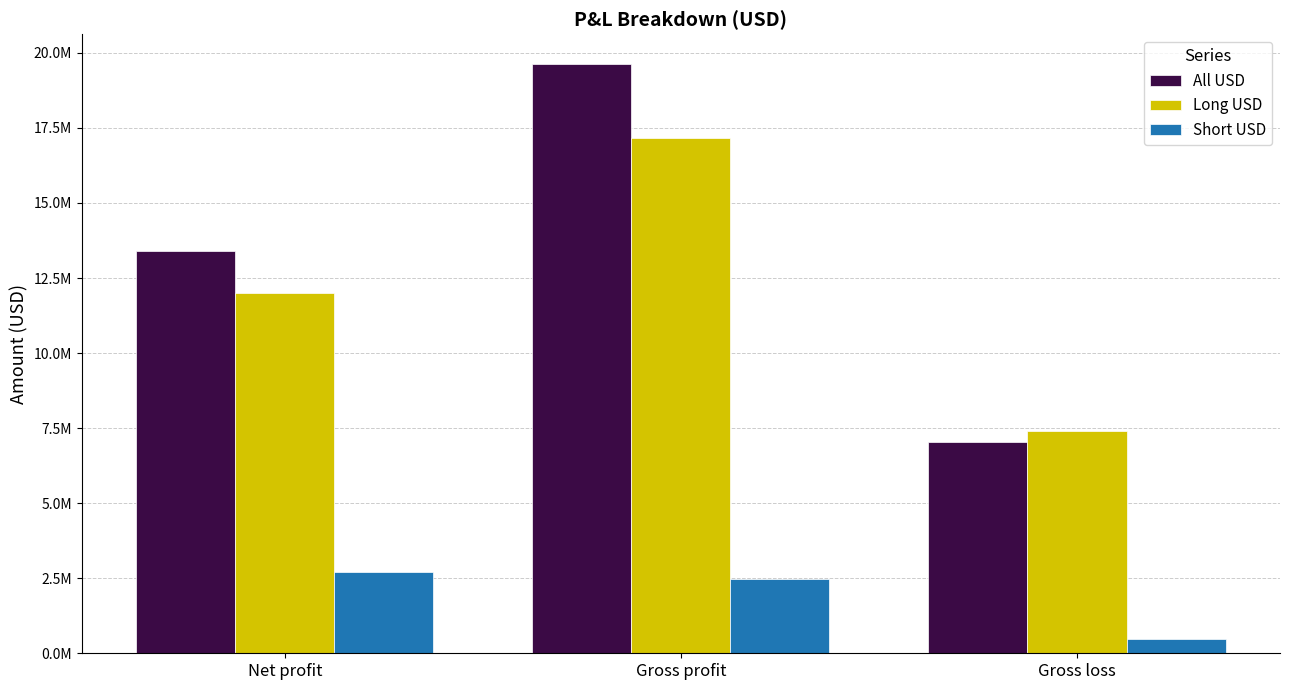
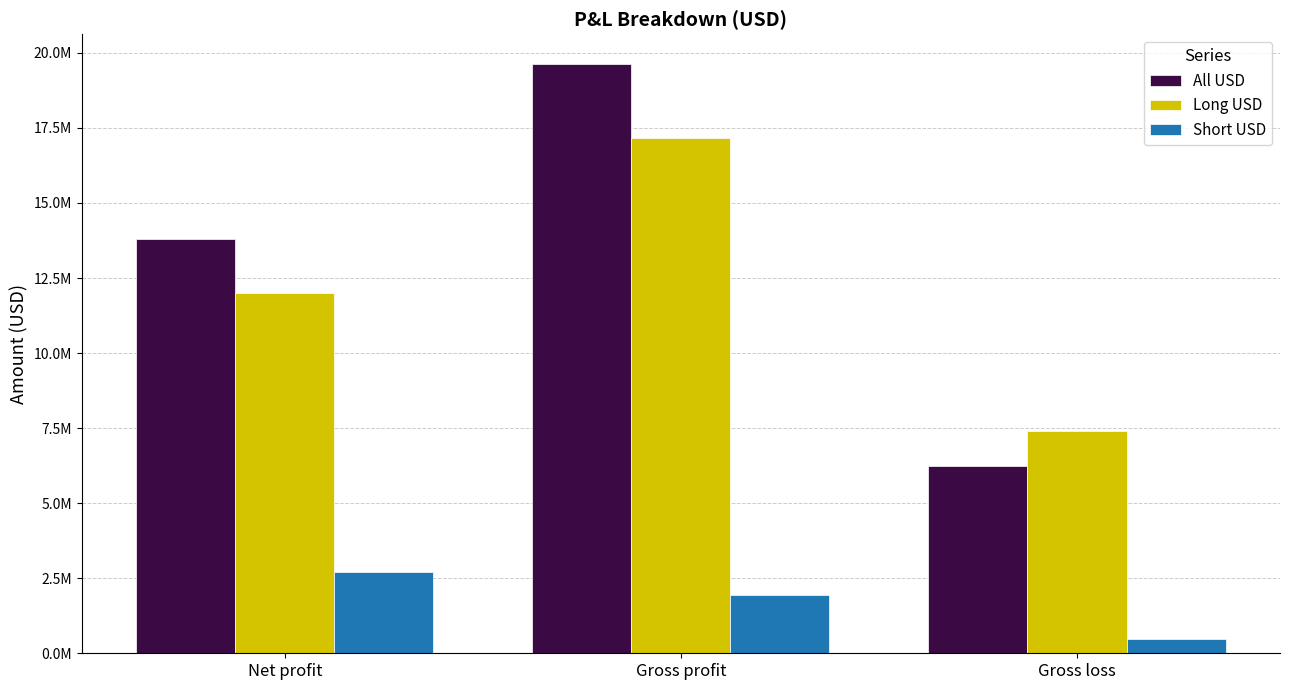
All USD, Net profit: 13400000 -> 13800000
Short USD, Gross profit: 2500000 -> 1900000
All USD, Gross loss: 7000000 -> 6200000
